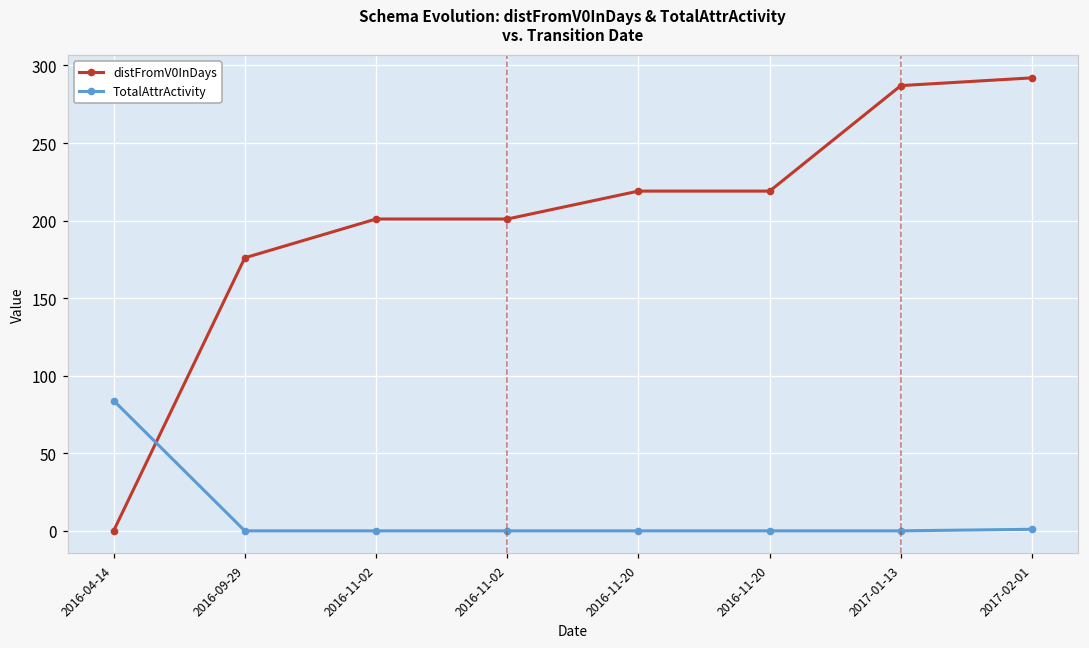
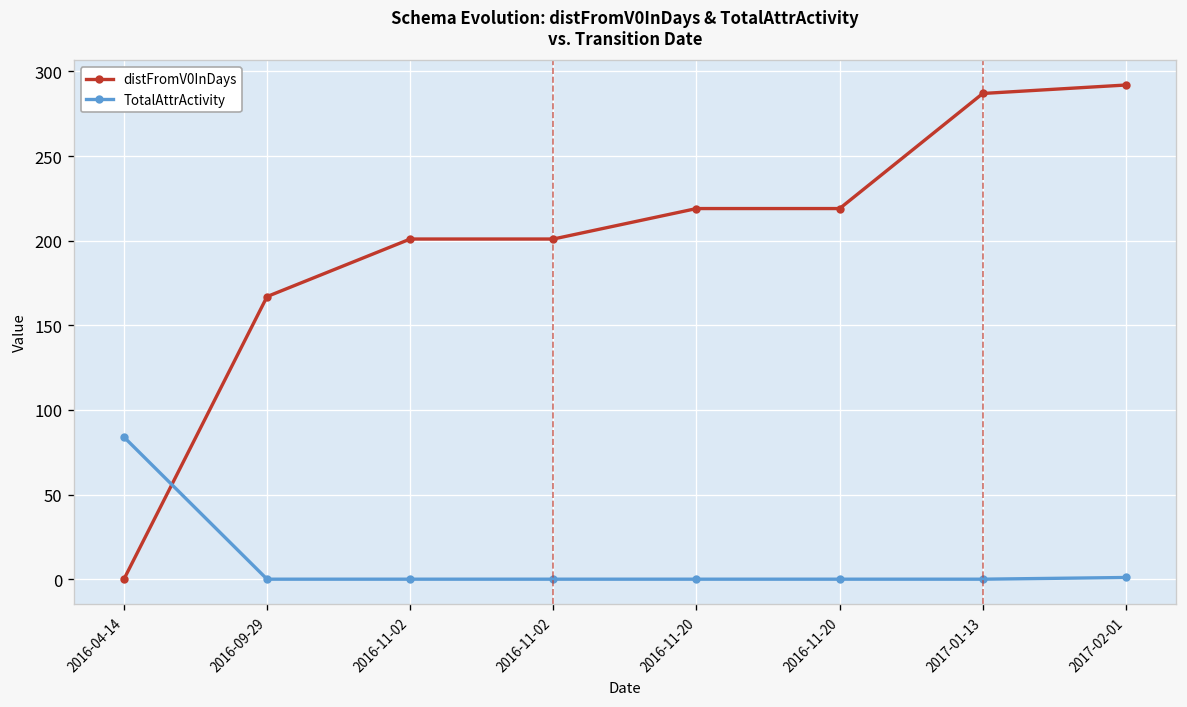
distFromV0InDays, 2016-09-29: 176 -> 167
